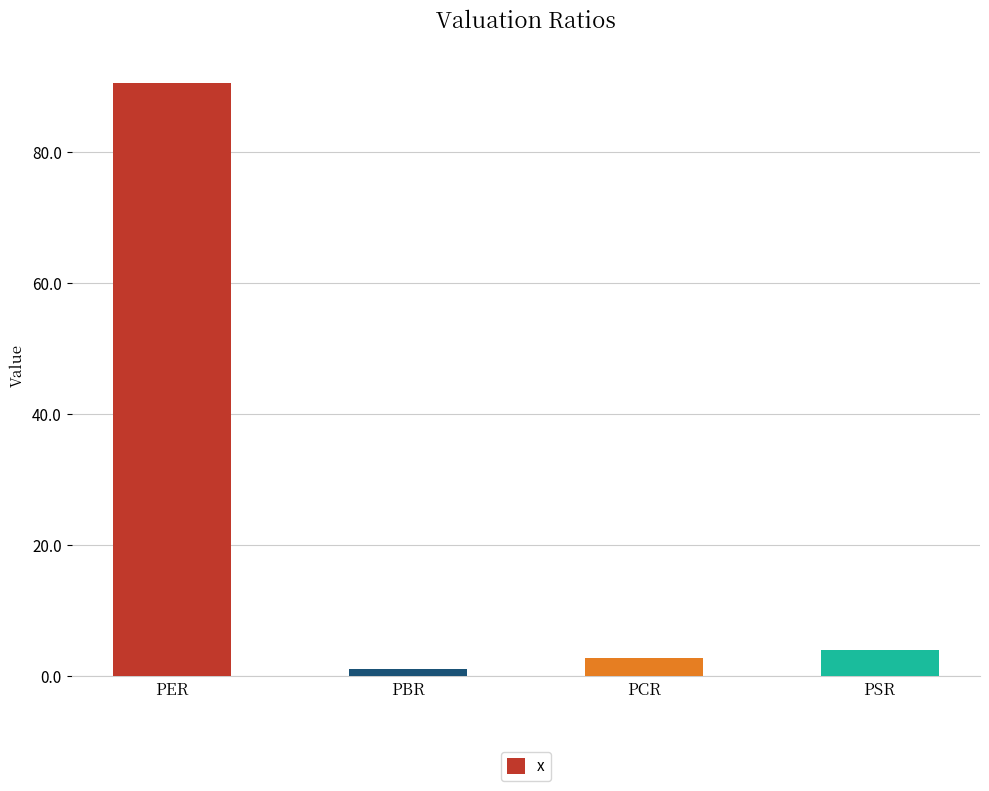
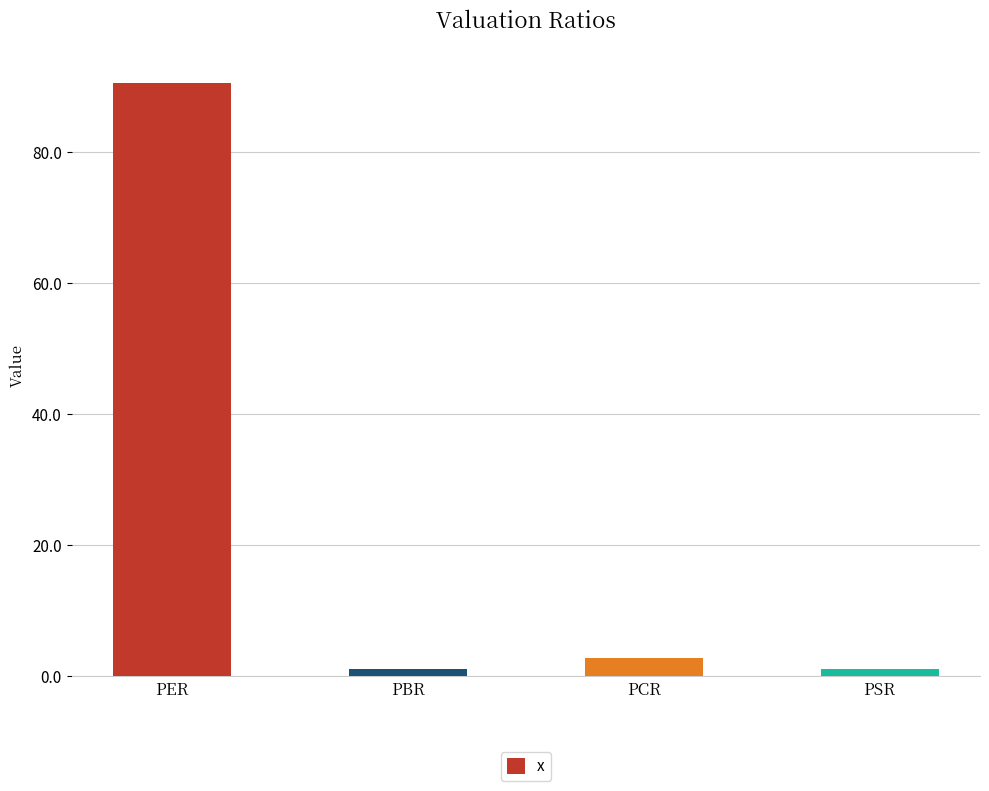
PSR: 4 -> 1
